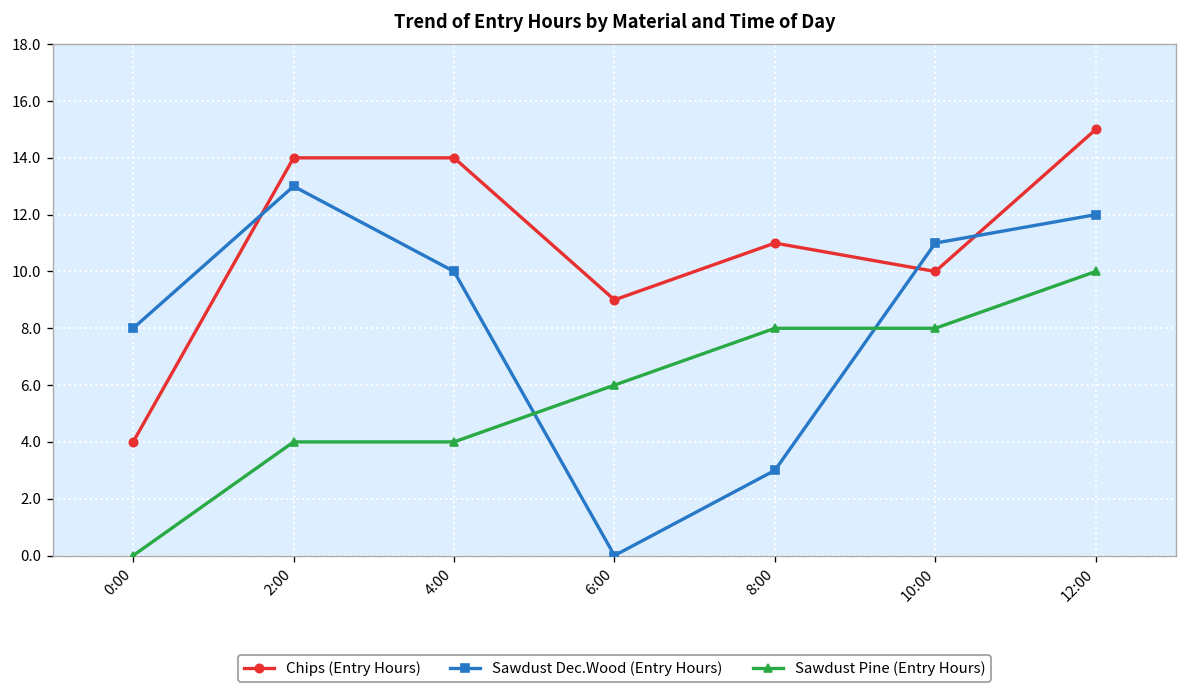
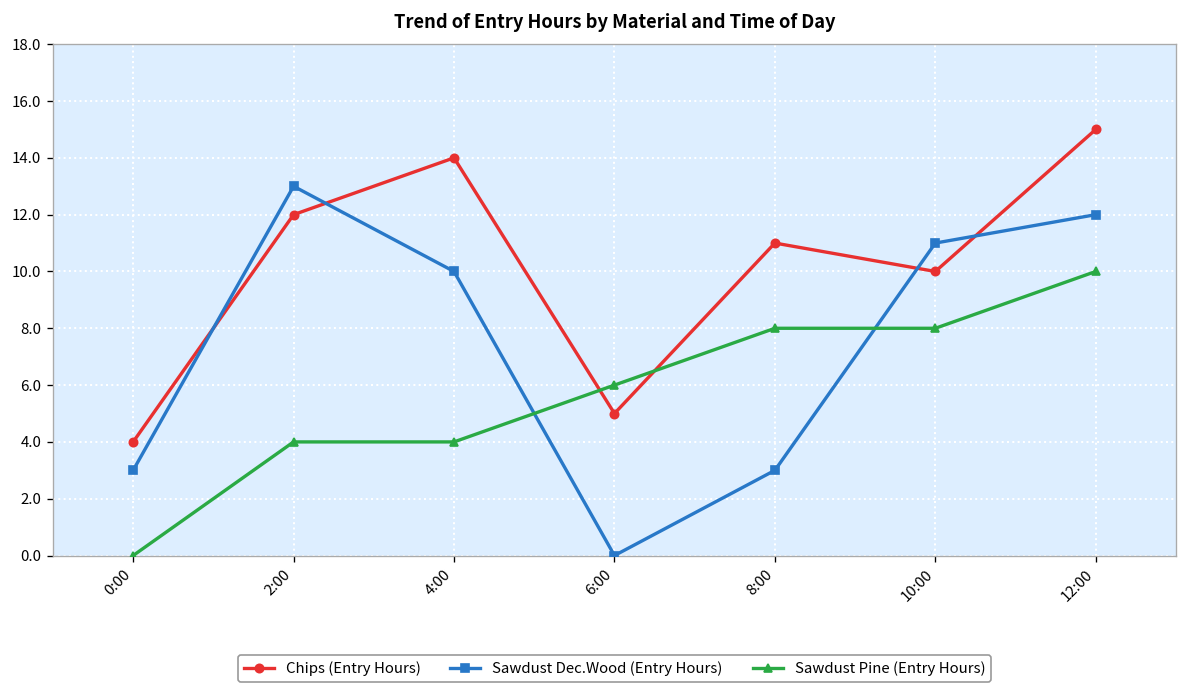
Sawdust Dec.Wood (Entry Hours), 0:00: 8 -> 3
Chips (Entry Hours), 2:00: 14 -> 12
Chips (Entry Hours), 6:00: 9 -> 5
